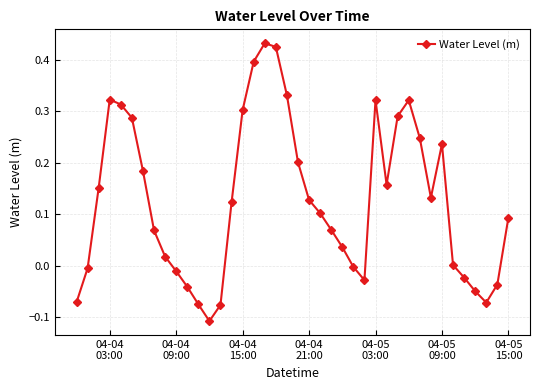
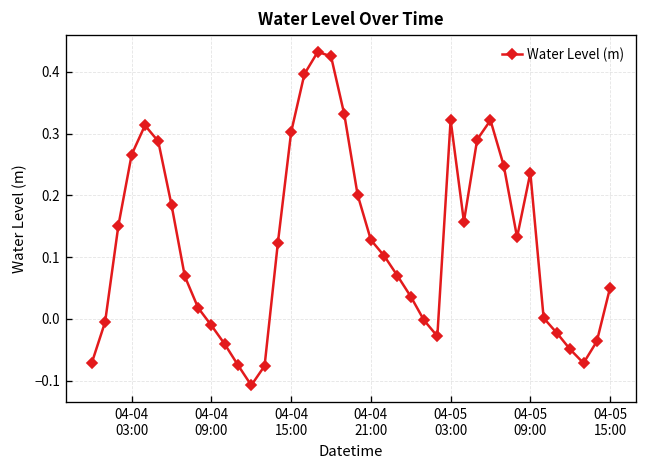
04-04 03:00: 0.32 -> 0.27
04-05 15:00: 0.09 -> 0.05
